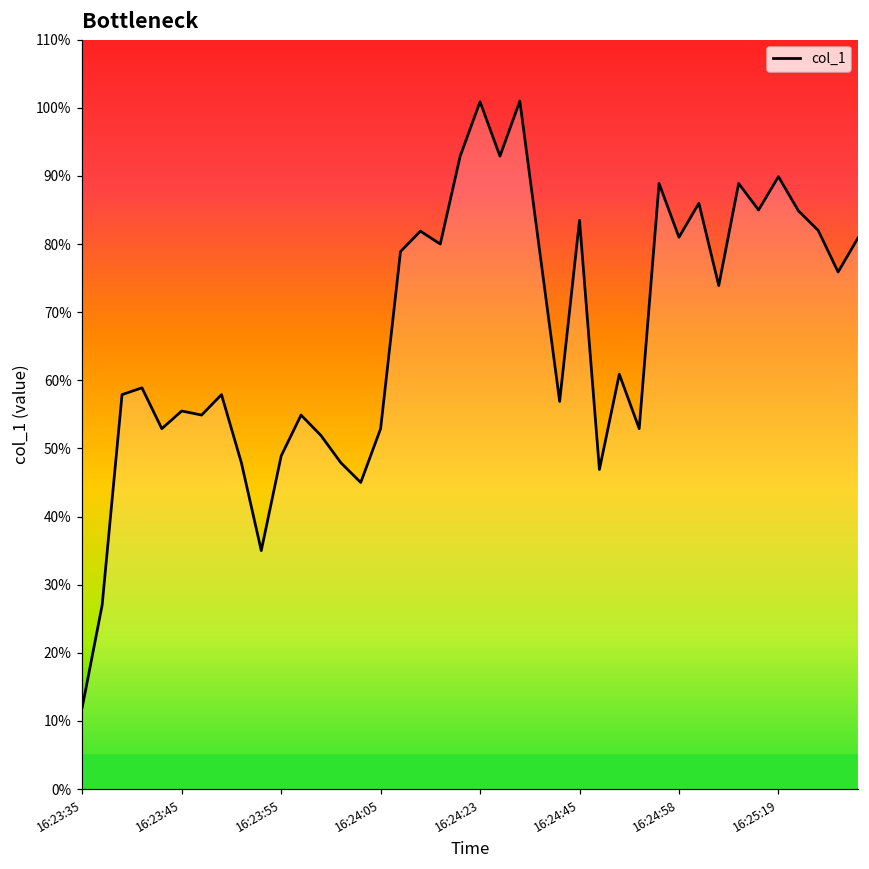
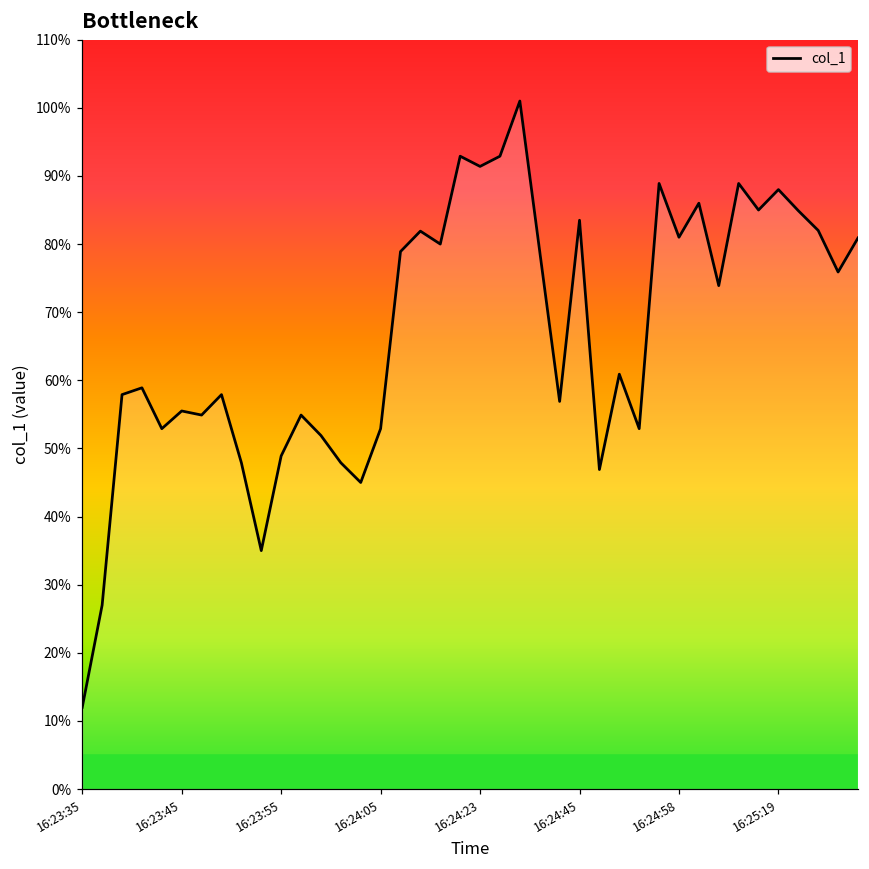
16:24:23: 101% -> 91%
16:25:19: 90% -> 88%
